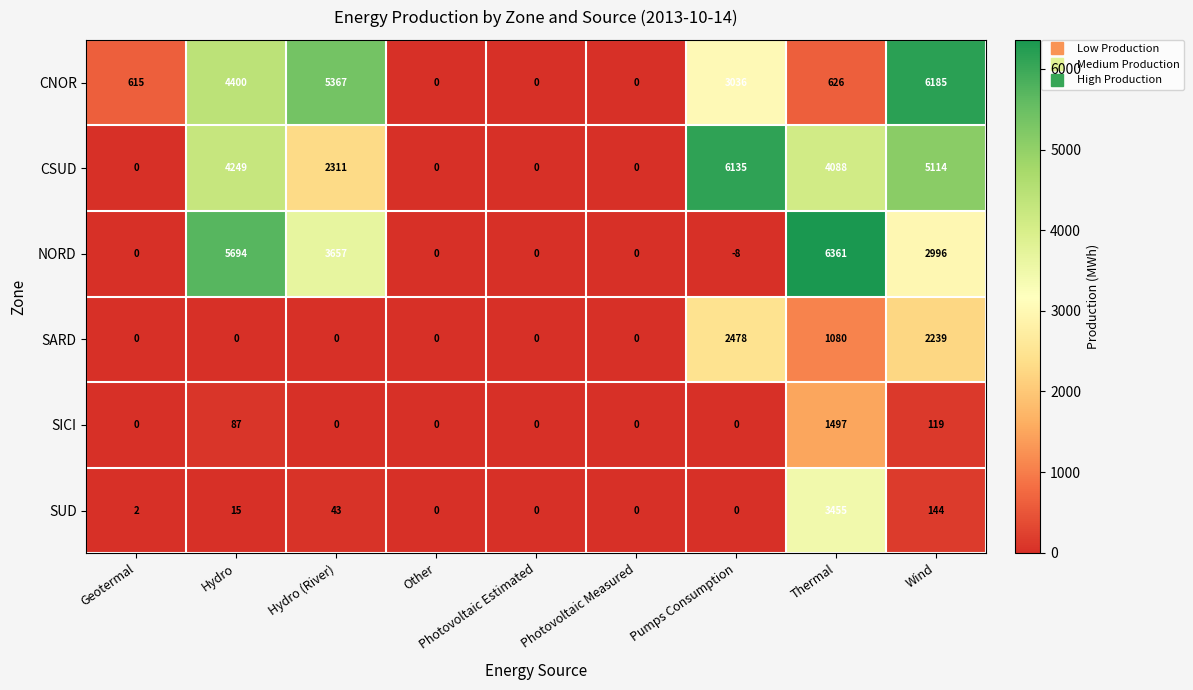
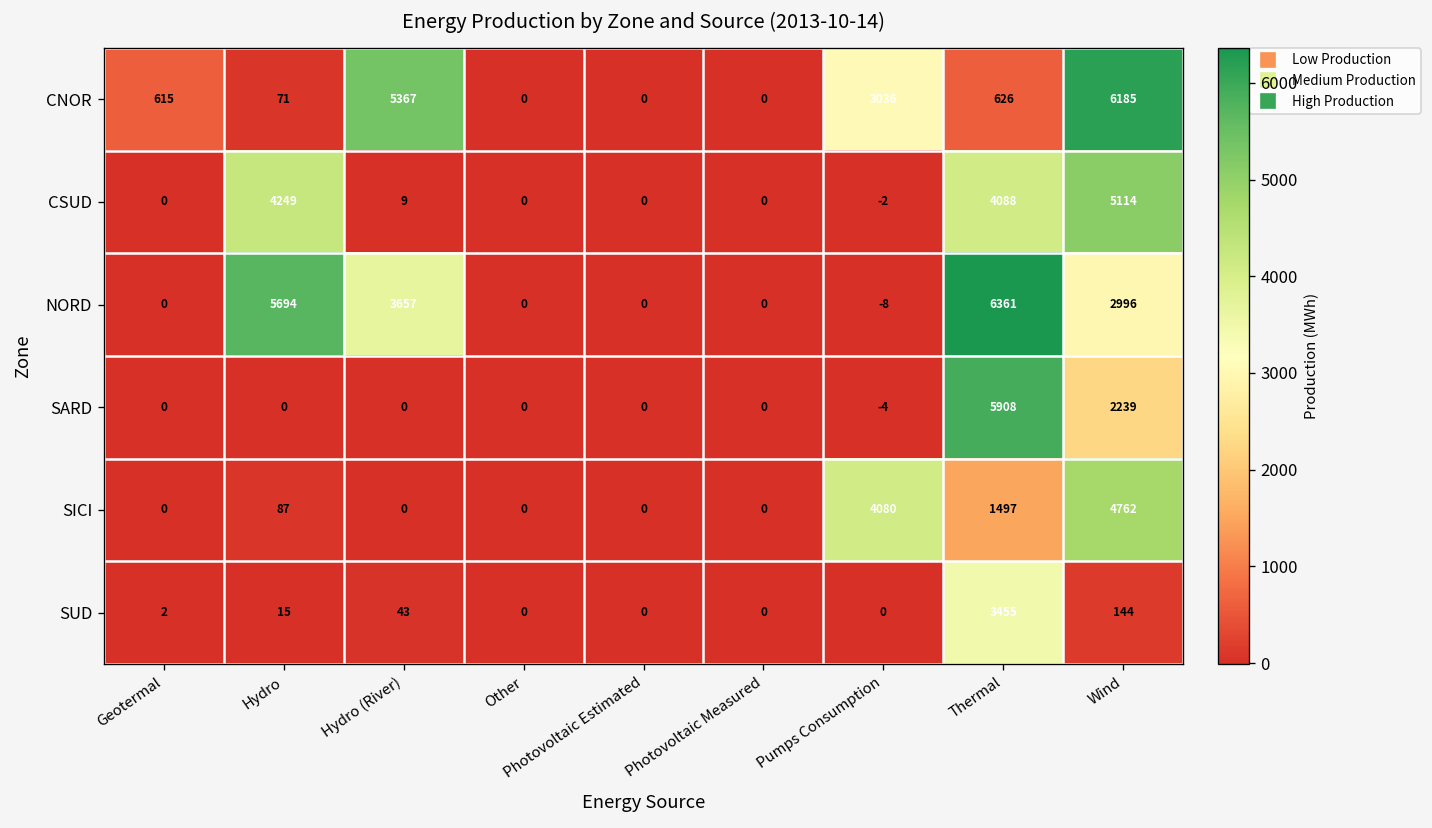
CNOR, Hydro: 4400 -> 71
CSUD, Hydro (River): 2311 -> 9
CSUD, Pumps Consumption: 6135 -> -2
SARD, Pumps Consumption: 2478 -> -4
SARD, Thermal: 1080 -> 5908
SICI, Pumps Consumption: 0 -> 4080
SICI, Wind: 119 -> 4762
